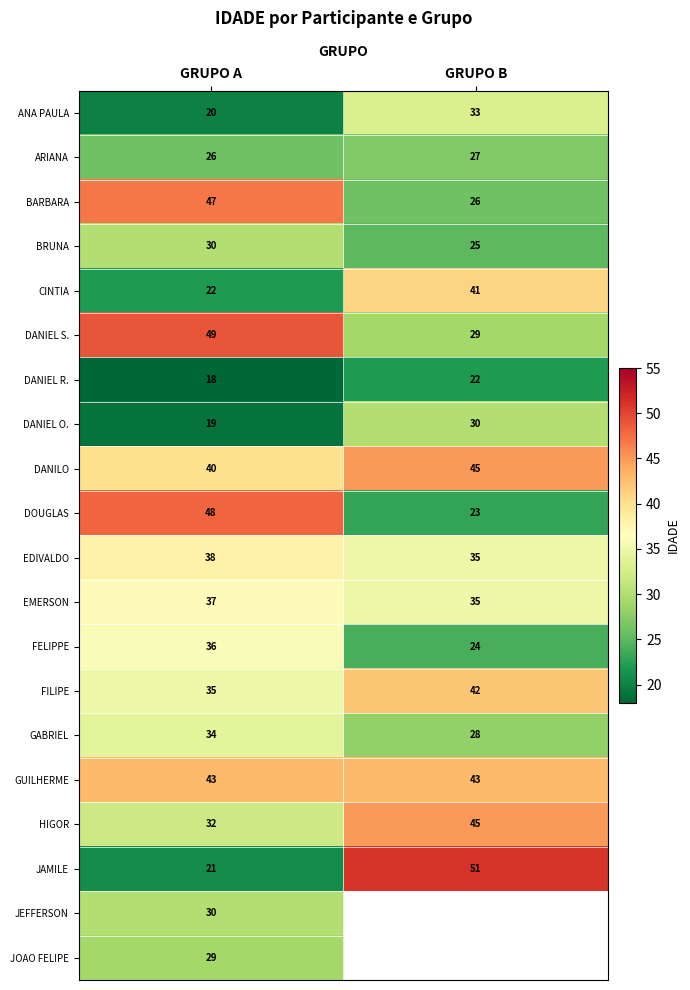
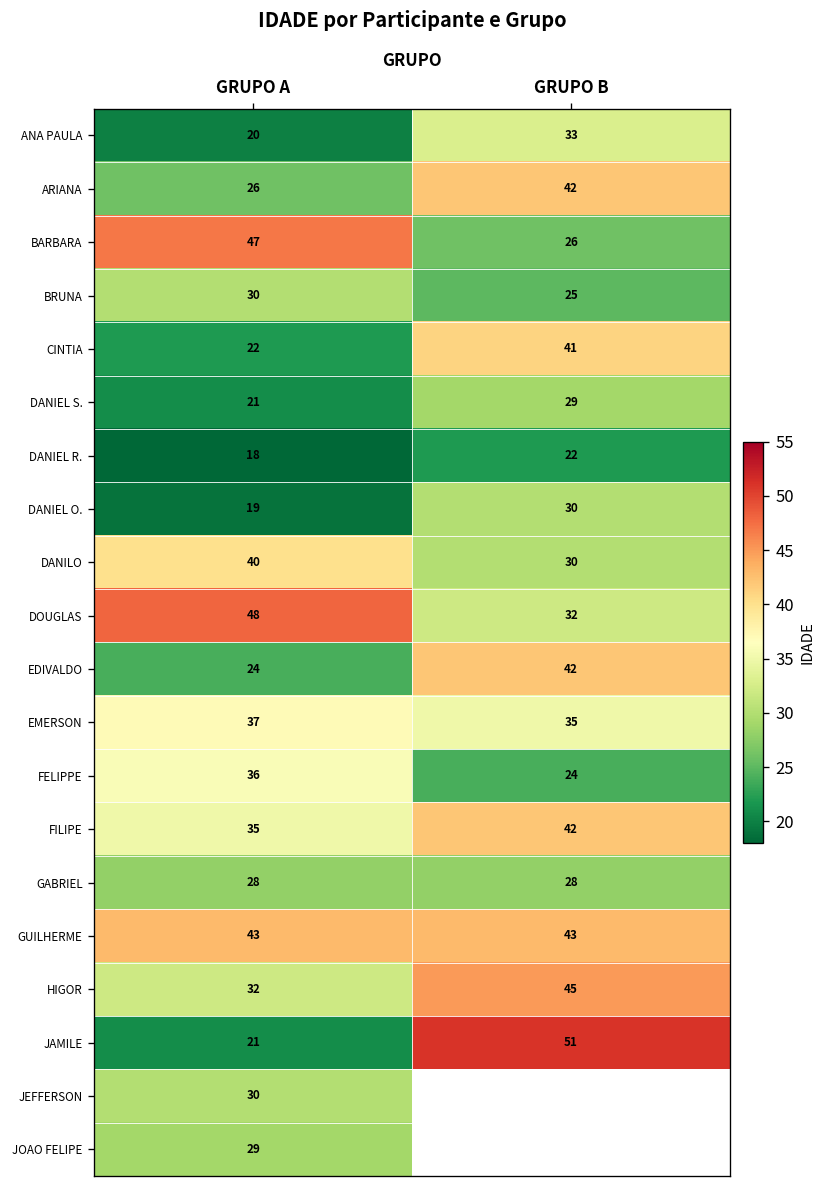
ARIANA, GRUPO B: 27 -> 42
DANIEL S., GRUPO A: 49 -> 21
DANILO, GRUPO B: 45 -> 30
DOUGLAS, GRUPO B: 23 -> 32
EDIVALDO, GRUPO A: 38 -> 24
EDIVALDO, GRUPO B: 35 -> 42
GABRIEL, GRUPO A: 34 -> 28
